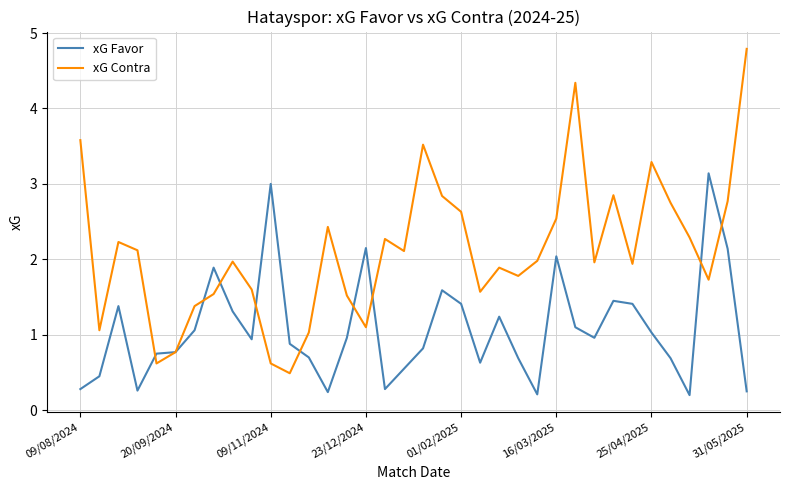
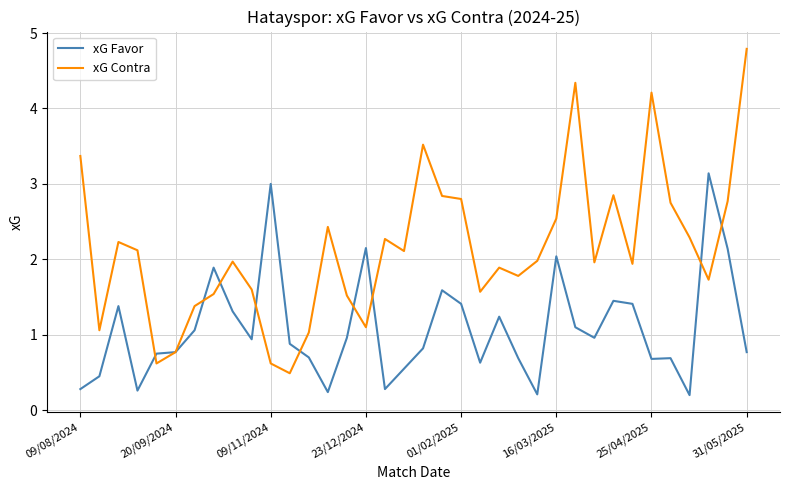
xG Contra, 09/08/2024: 3.6 -> 3.4
xG Contra, 01/02/2025: 2.6 -> 2.8
xG Favor, 25/04/2025: 1.0 -> 0.7
xG Contra, 25/04/2025: 3.3 -> 4.2
xG Favor, 31/05/2025: 0.3 -> 0.8
